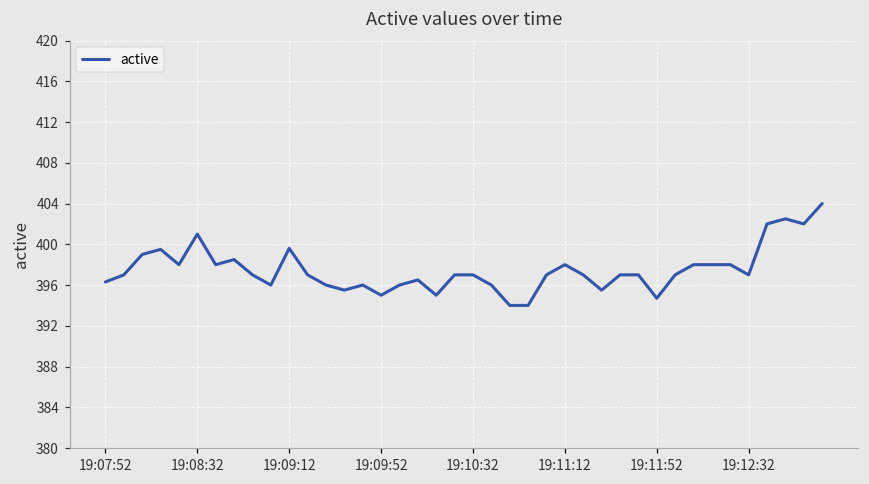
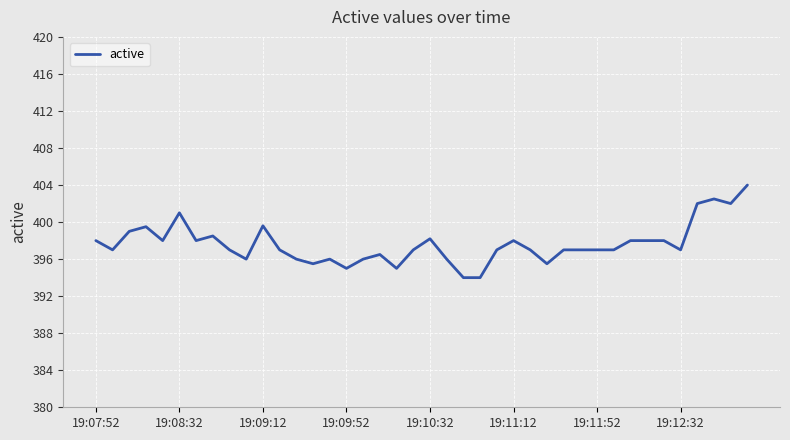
19:07:52: 396 -> 398
19:10:32: 397 -> 398
19:11:52: 395 -> 397
